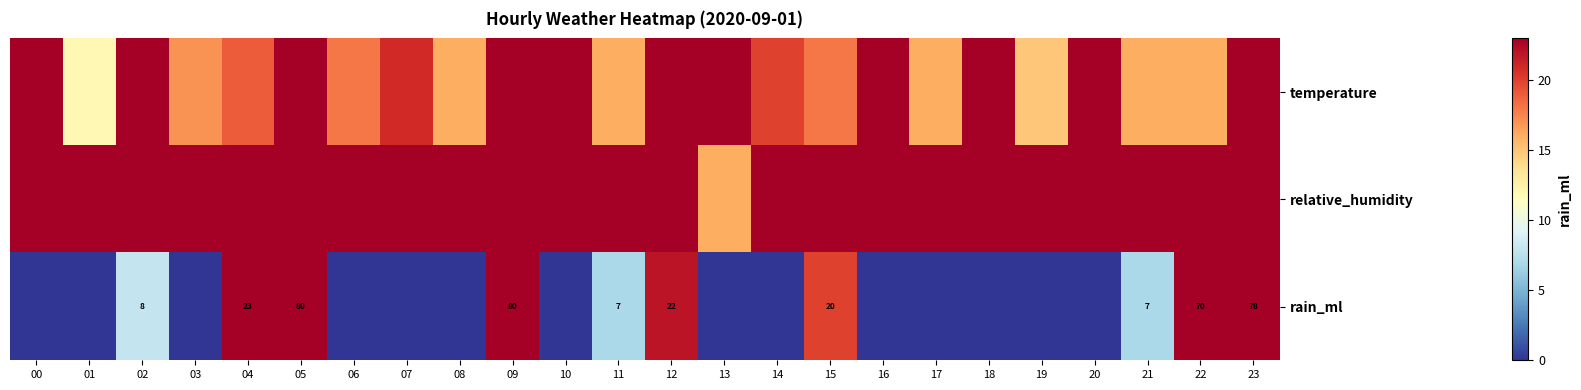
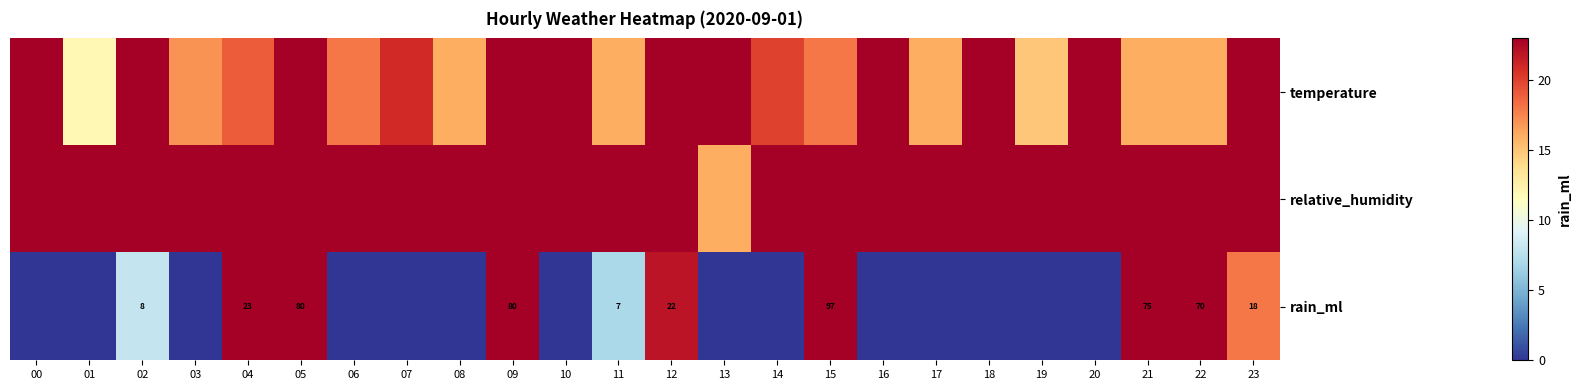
rain_ml, 15: 20 -> 97
rain_ml, 21: 7 -> 75
rain_ml, 23: 78 -> 18
